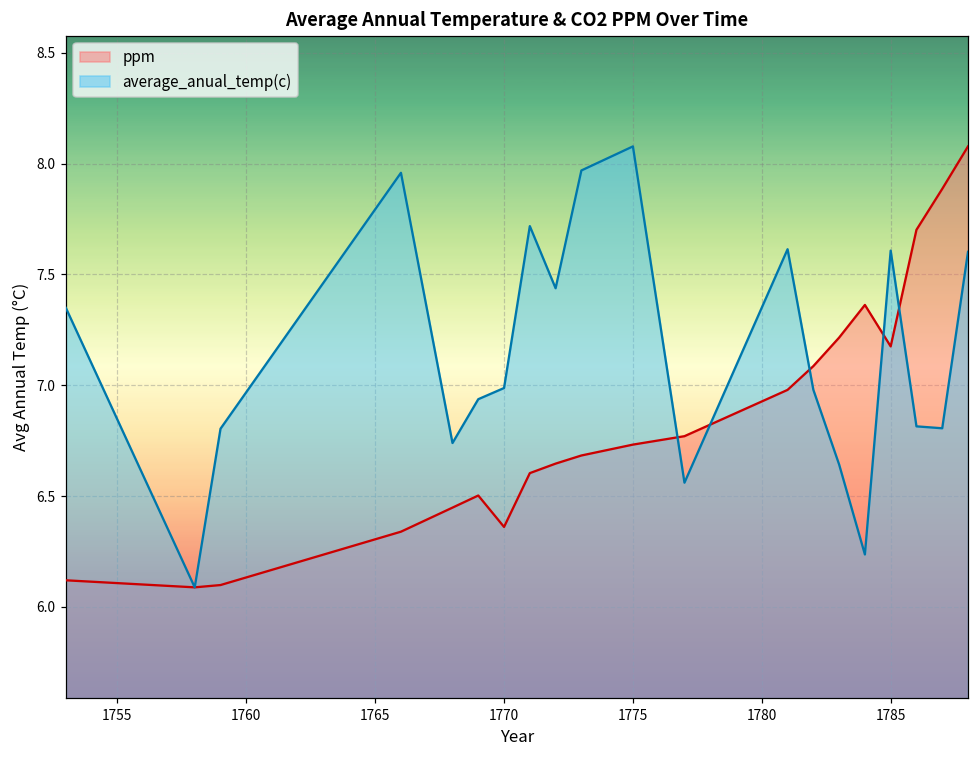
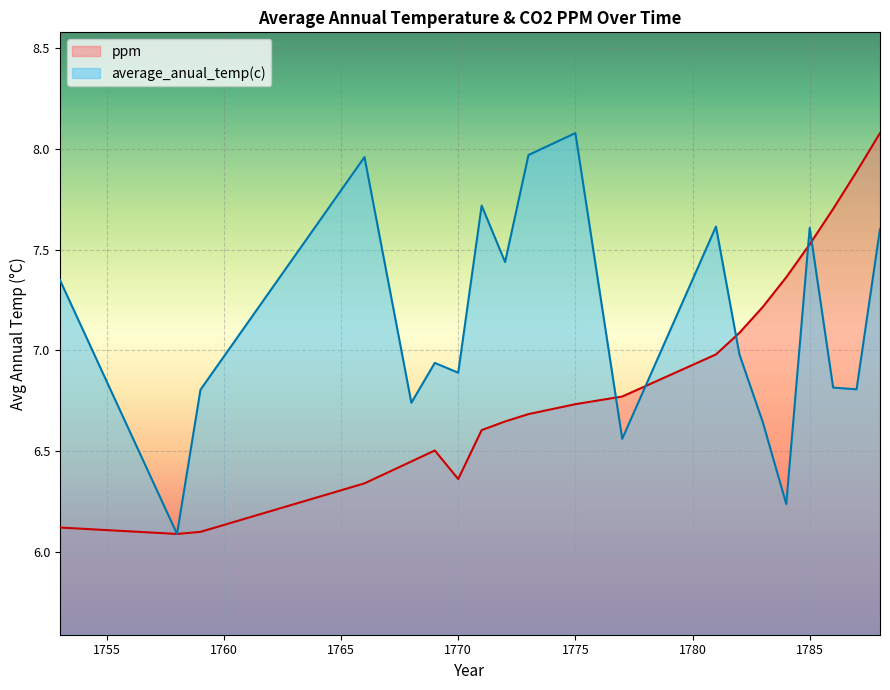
average_anual_temp(c), 1770: 6.99 -> 6.89
ppm, 1785: 7.18 -> 7.53
